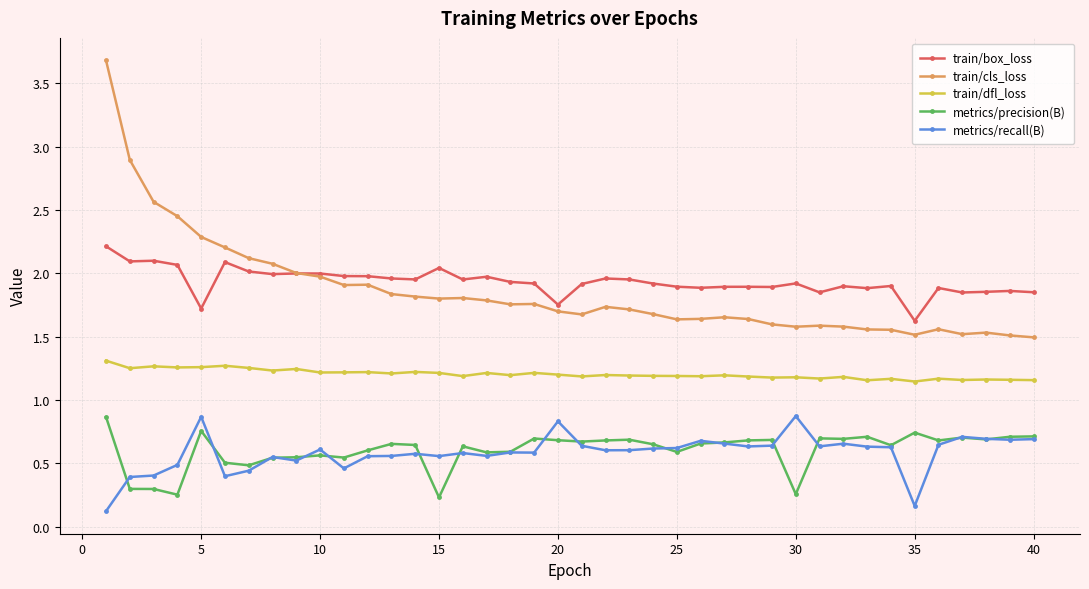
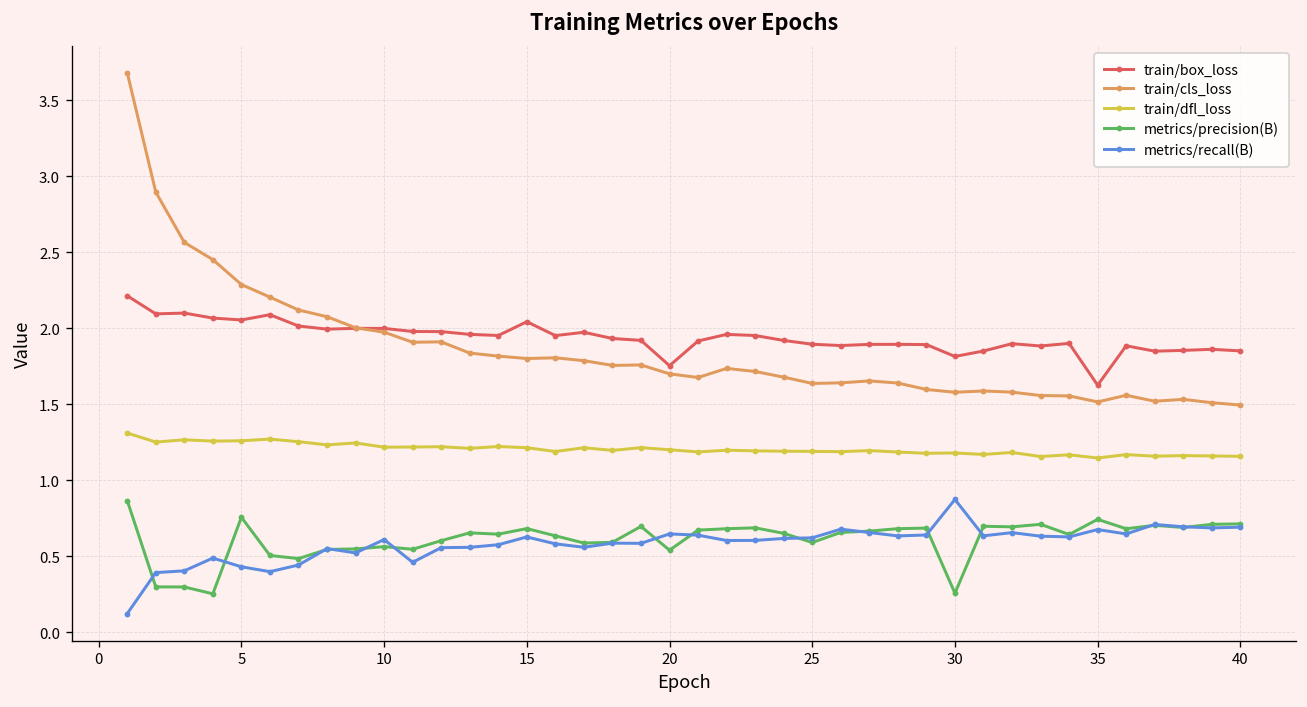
train/box_loss, 5: 1.72 -> 2.05
metrics/recall(B), 5: 0.87 -> 0.43
metrics/precision(B), 15: 0.23 -> 0.68
metrics/recall(B), 15: 0.56 -> 0.63
metrics/precision(B), 20: 0.68 -> 0.54
metrics/recall(B), 20: 0.83 -> 0.65
train/box_loss, 30: 1.92 -> 1.81
metrics/recall(B), 35: 0.16 -> 0.68
